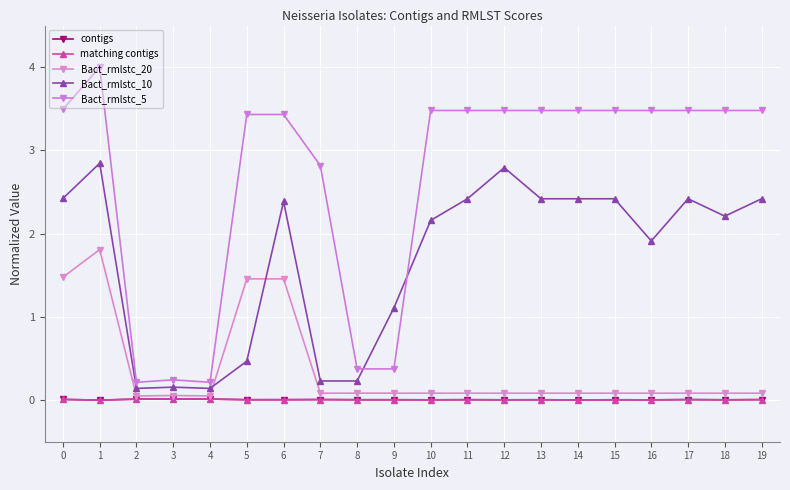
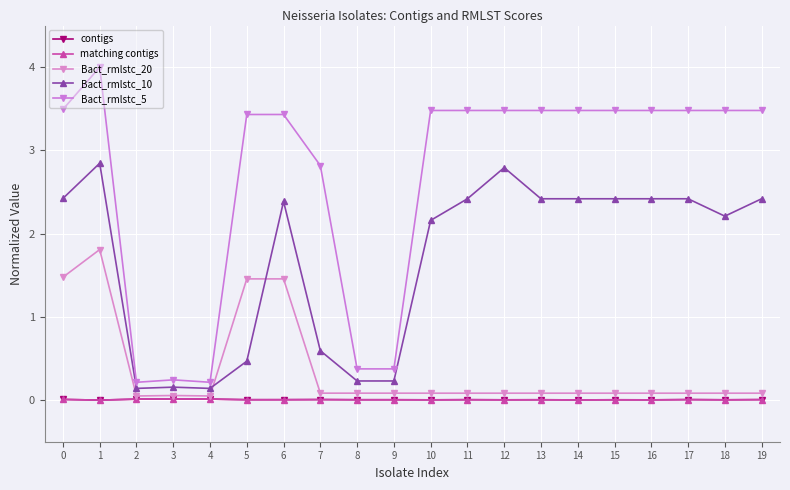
Bact_rmlstc_10, 7: 0.2 -> 0.6
Bact_rmlstc_10, 9: 1.1 -> 0.2
Bact_rmlstc_10, 16: 1.9 -> 2.4
